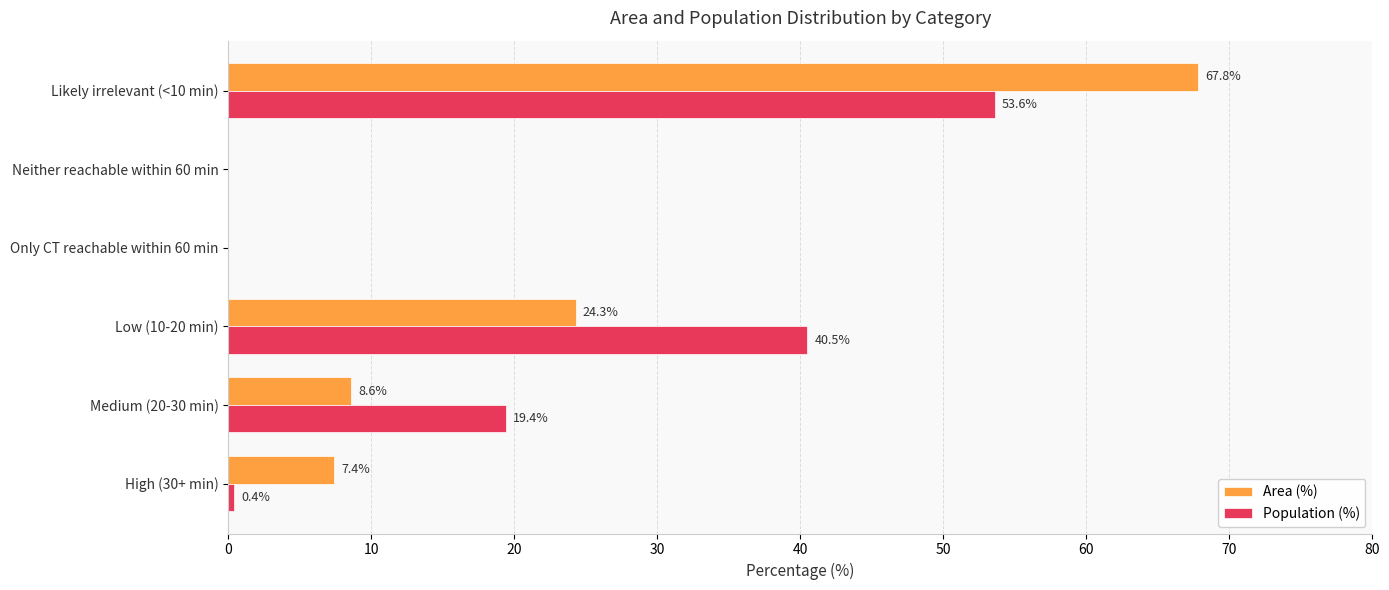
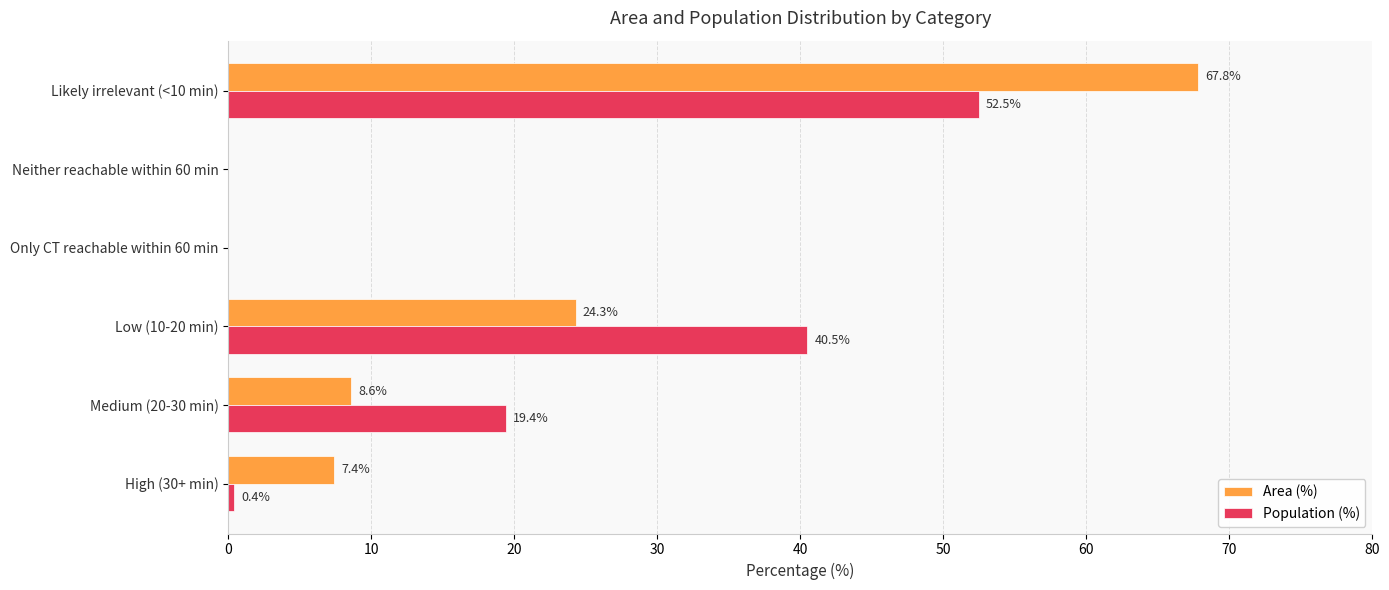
Population (%), Likely irrelevant (<10 min): 53.6% -> 52.5%
